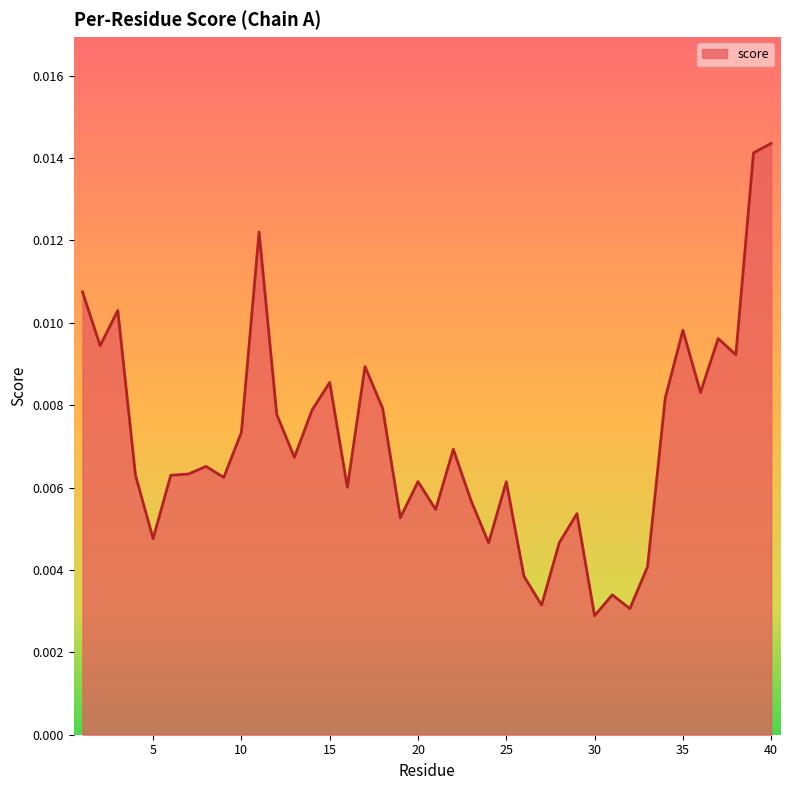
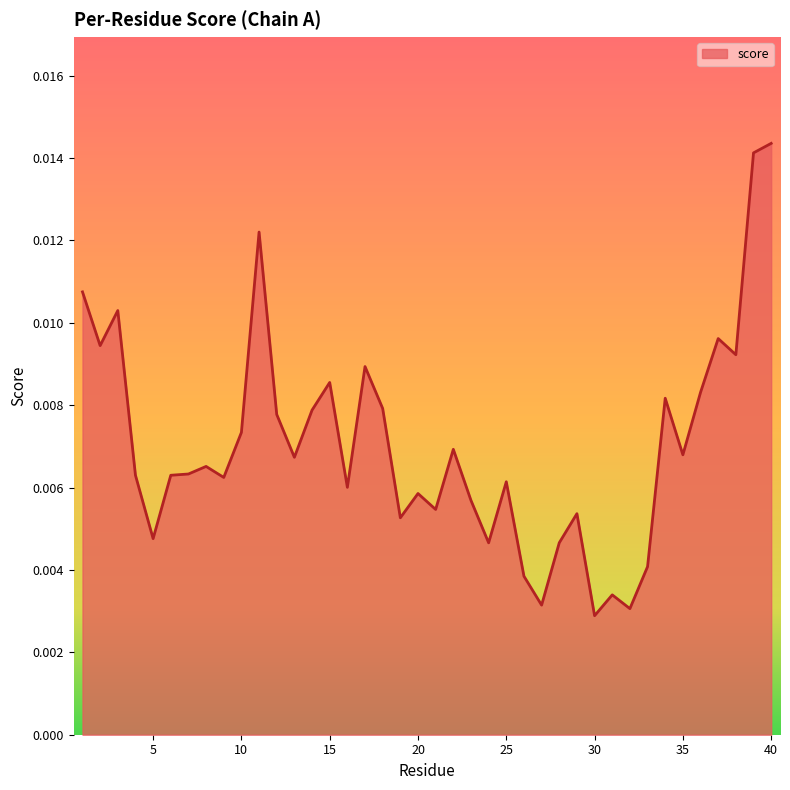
20: 0.0061 -> 0.0059
35: 0.0098 -> 0.0068
